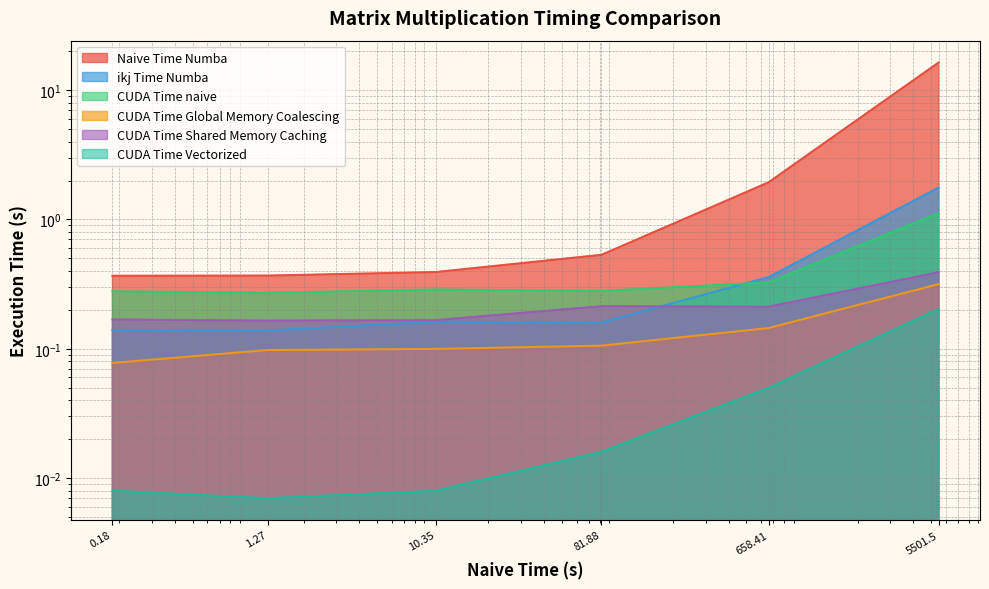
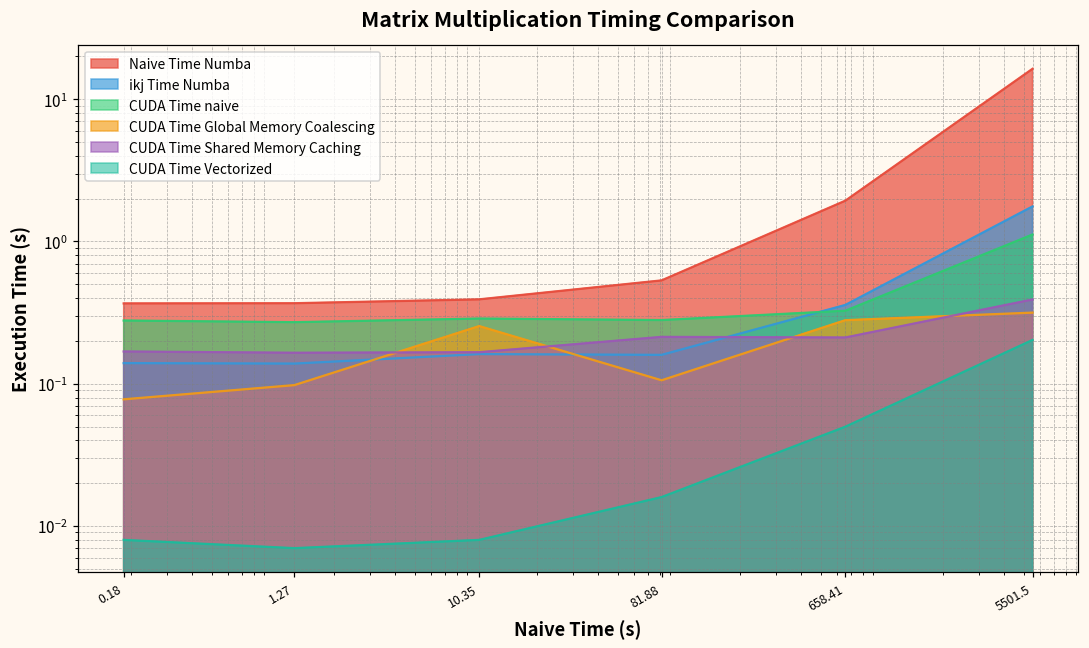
CUDA Time Global Memory Coalescing, 10.35: 0.10 -> 0.25
CUDA Time Global Memory Coalescing, 658.41: 0.14 -> 0.28
